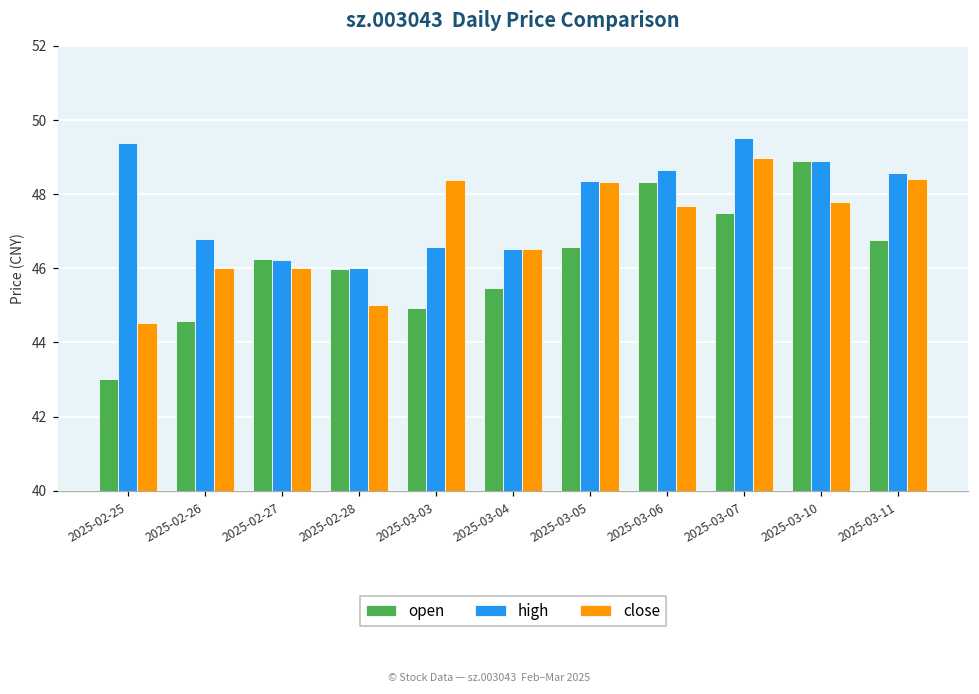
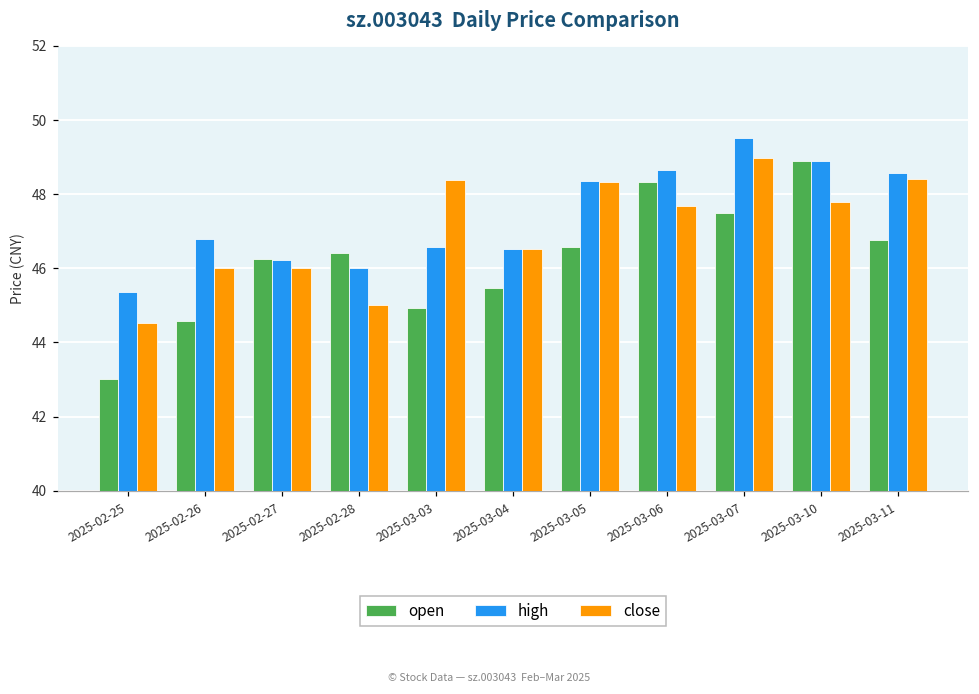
high, 2025-02-25: 49.4 -> 45.4
open, 2025-02-28: 46.0 -> 46.4
